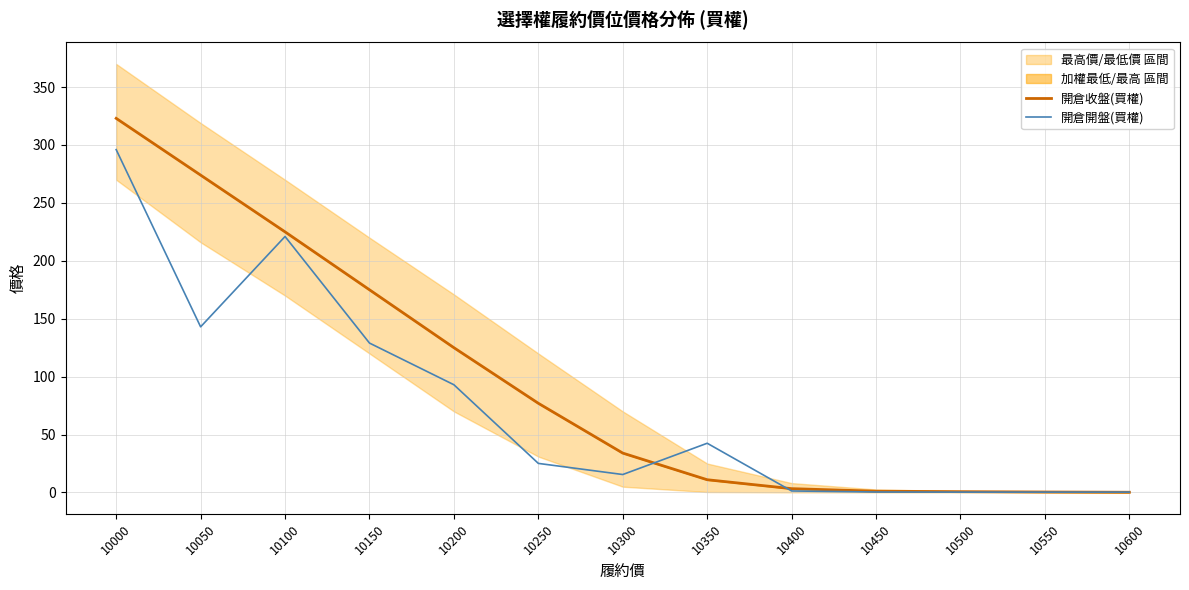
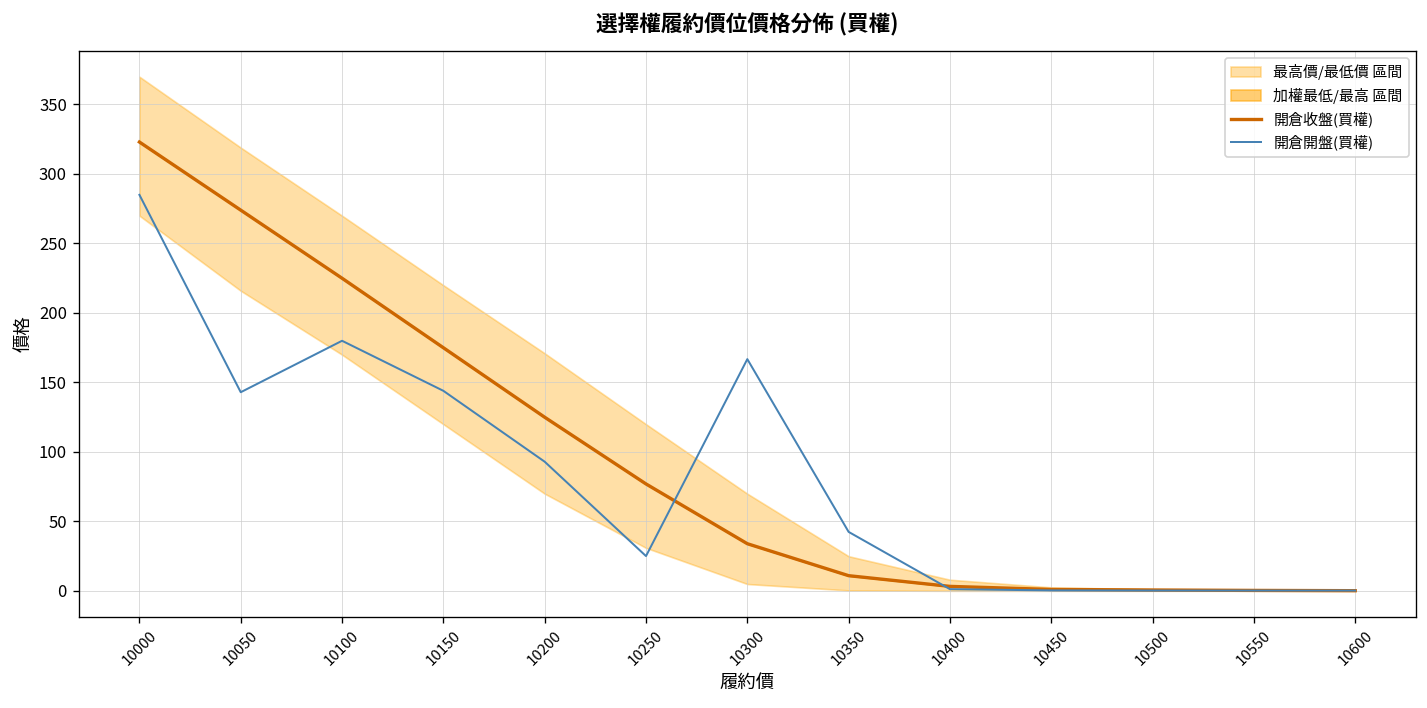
開倉開盤(買權), 10000: 296 -> 285
開倉開盤(買權), 10100: 221 -> 180
開倉開盤(買權), 10150: 129 -> 144
開倉開盤(買權), 10300: 16 -> 167
